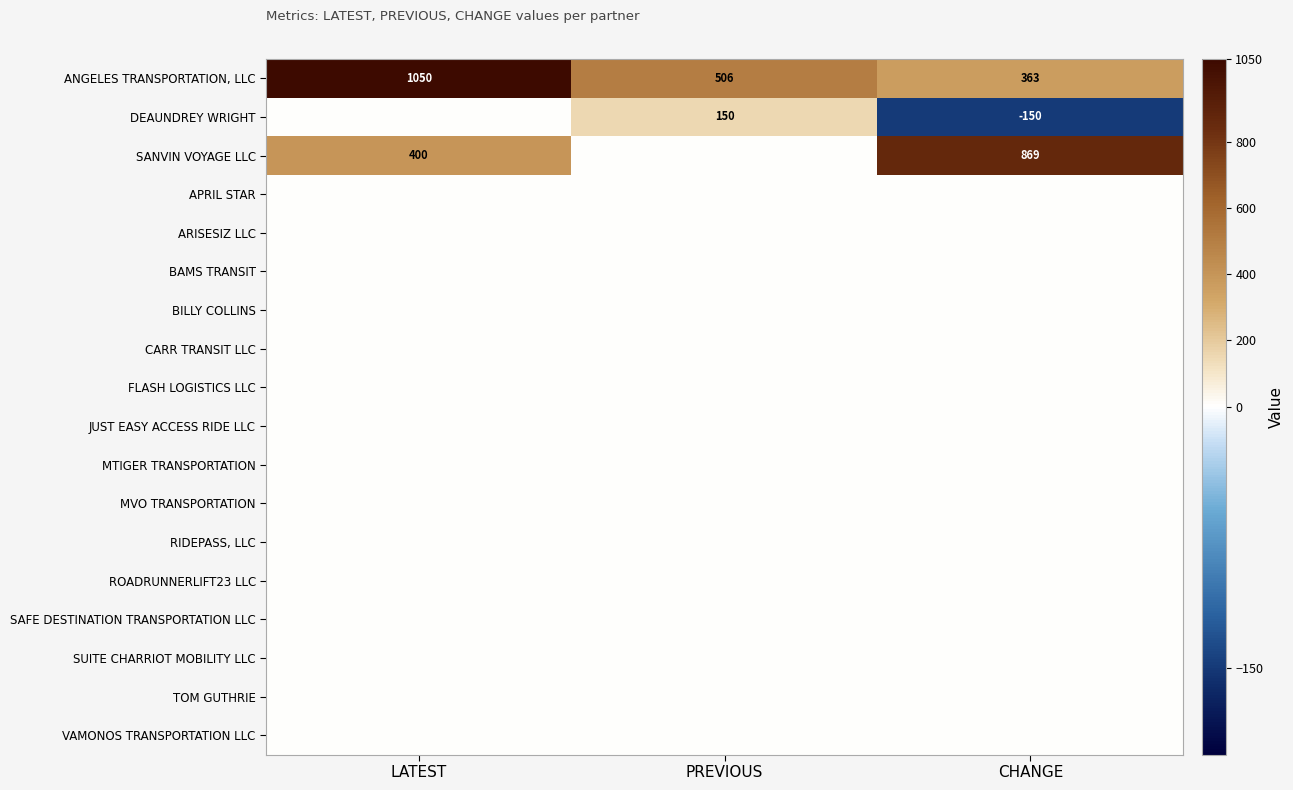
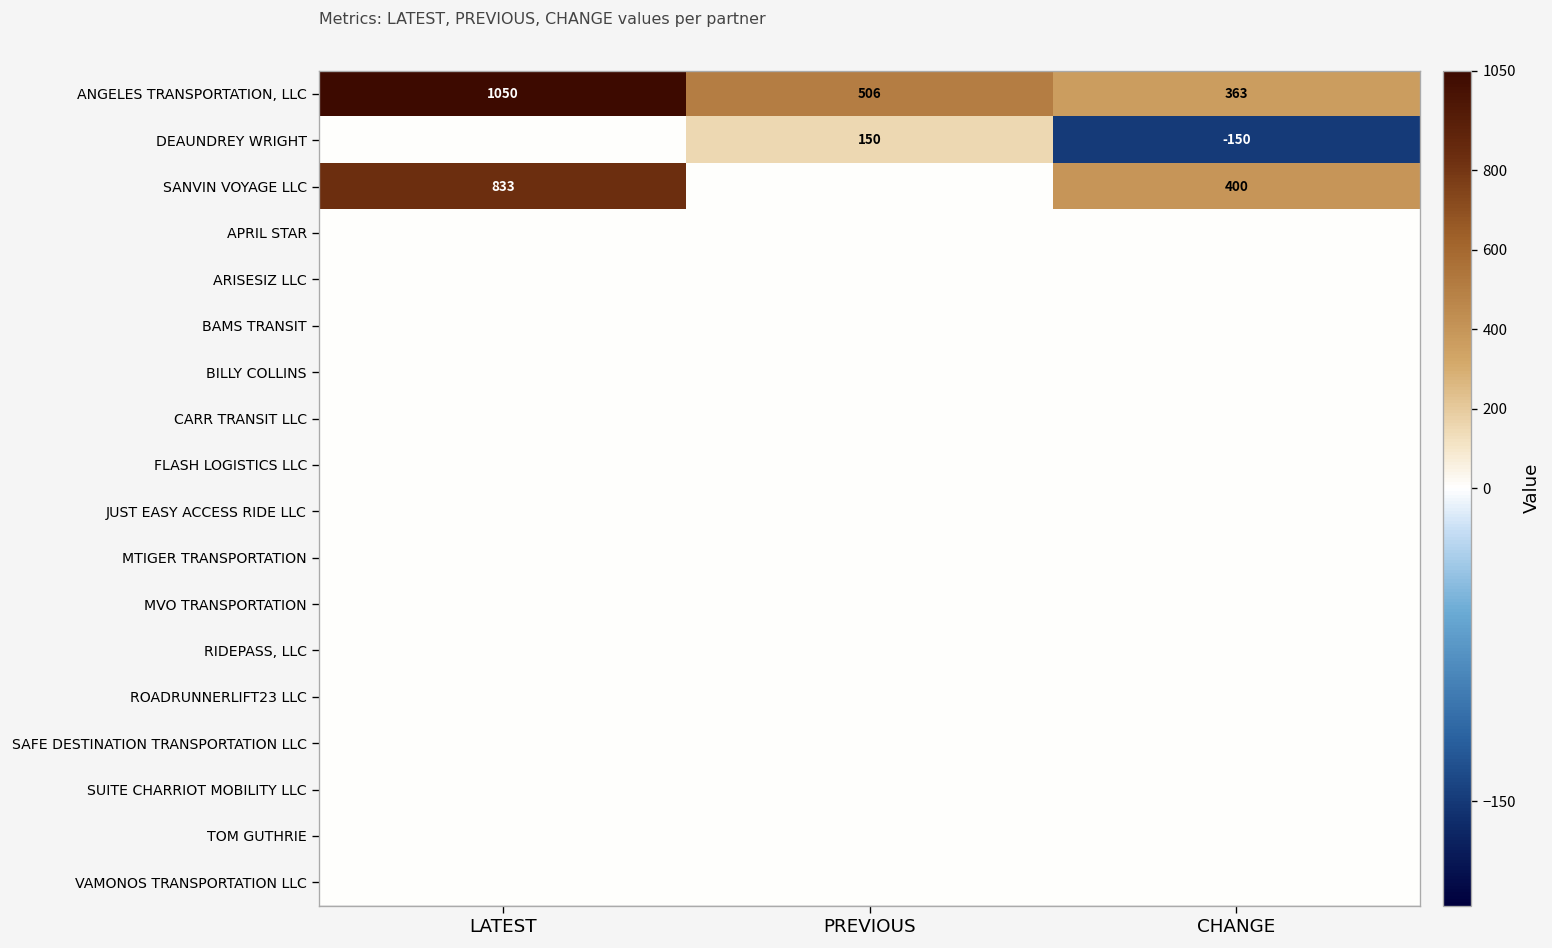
SANVIN VOYAGE LLC, LATEST: 400 -> 833
SANVIN VOYAGE LLC, CHANGE: 869 -> 400
